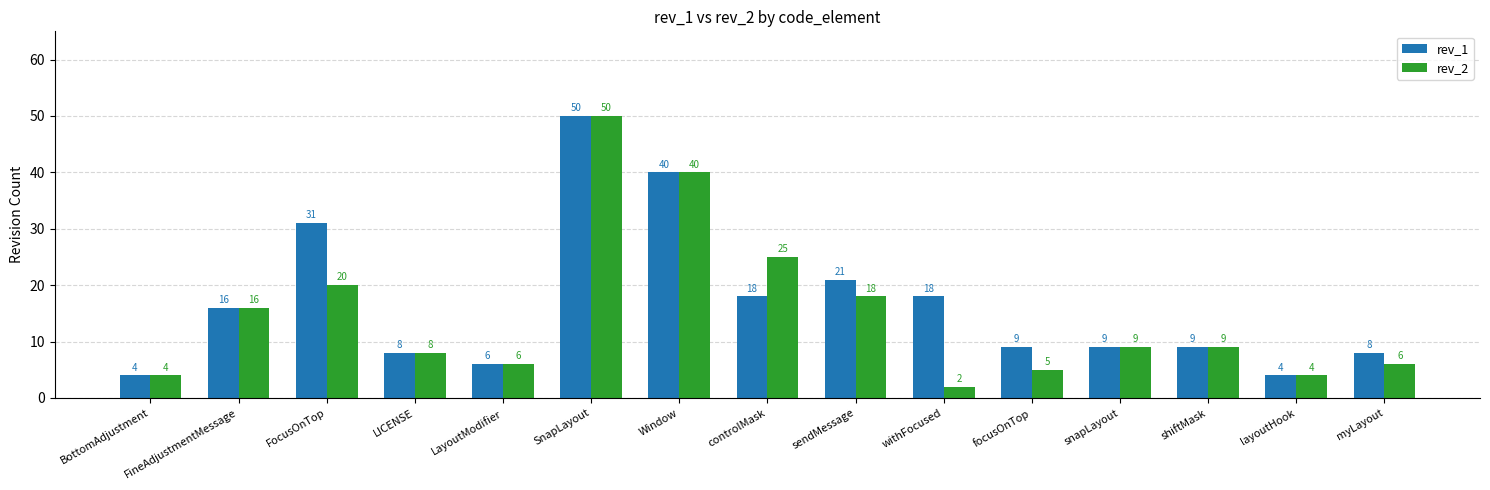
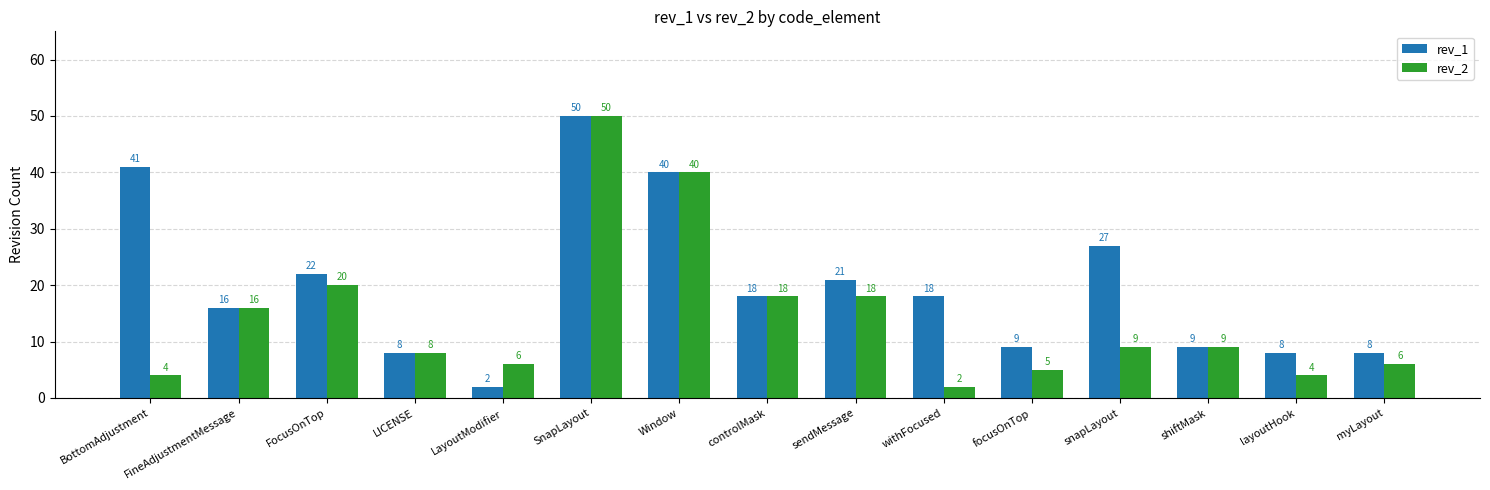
rev_1, BottomAdjustment: 4 -> 41
rev_1, FocusOnTop: 31 -> 22
rev_1, LayoutModifier: 6 -> 2
rev_2, controlMask: 25 -> 18
rev_1, snapLayout: 9 -> 27
rev_1, layoutHook: 4 -> 8
